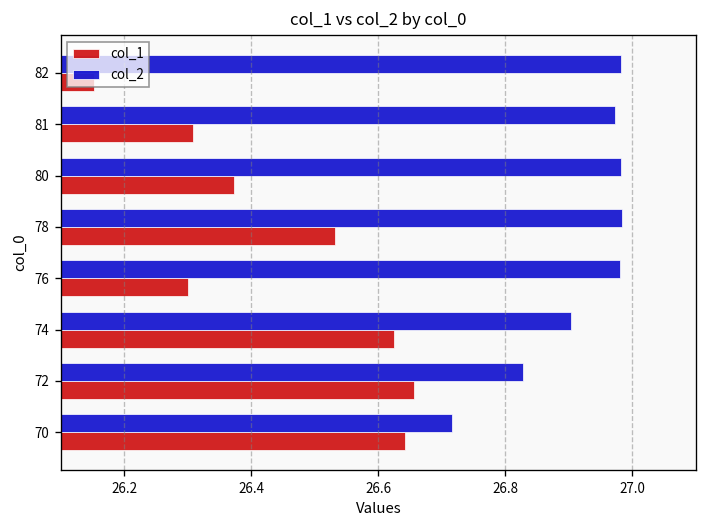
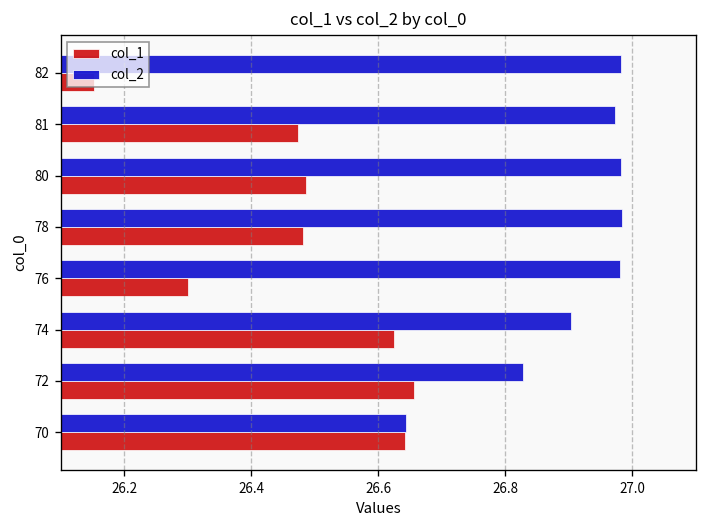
col_1, 81: 26.31 -> 26.47
col_1, 80: 26.37 -> 26.49
col_1, 78: 26.53 -> 26.48
col_2, 70: 26.72 -> 26.64
